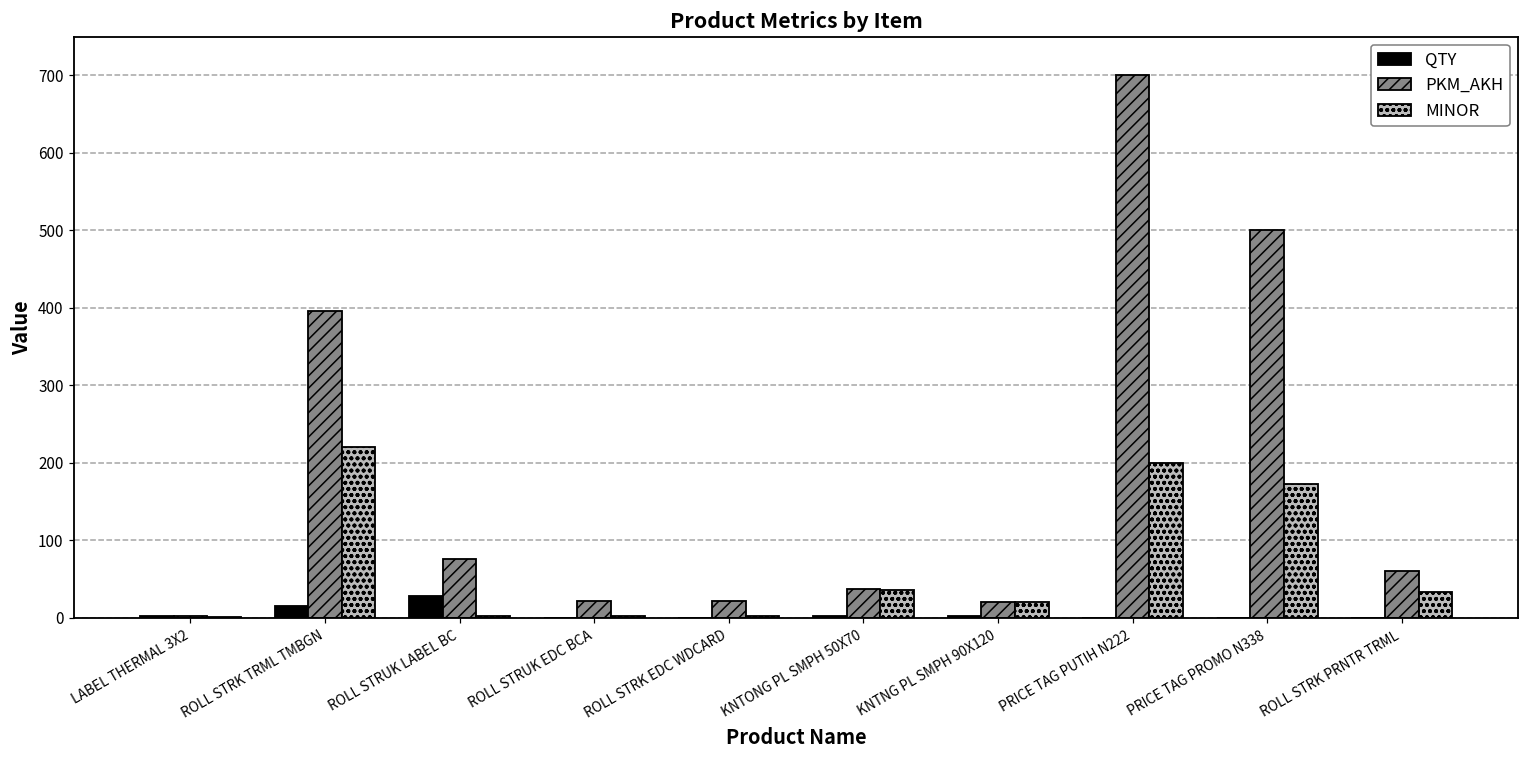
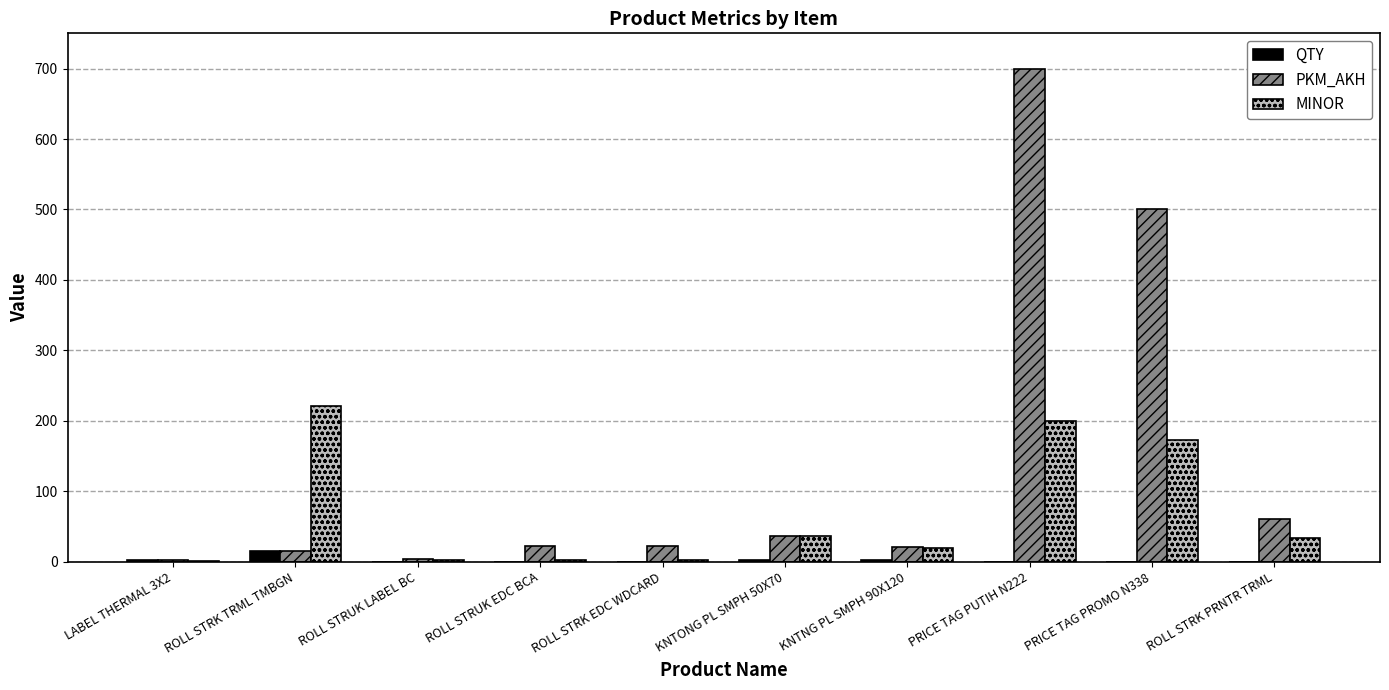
PKM_AKH, ROLL STRK TRML TMBGN: 400 -> 20
QTY, ROLL STRUK LABEL BC: 30 -> 0
PKM_AKH, ROLL STRUK LABEL BC: 80 -> 0
